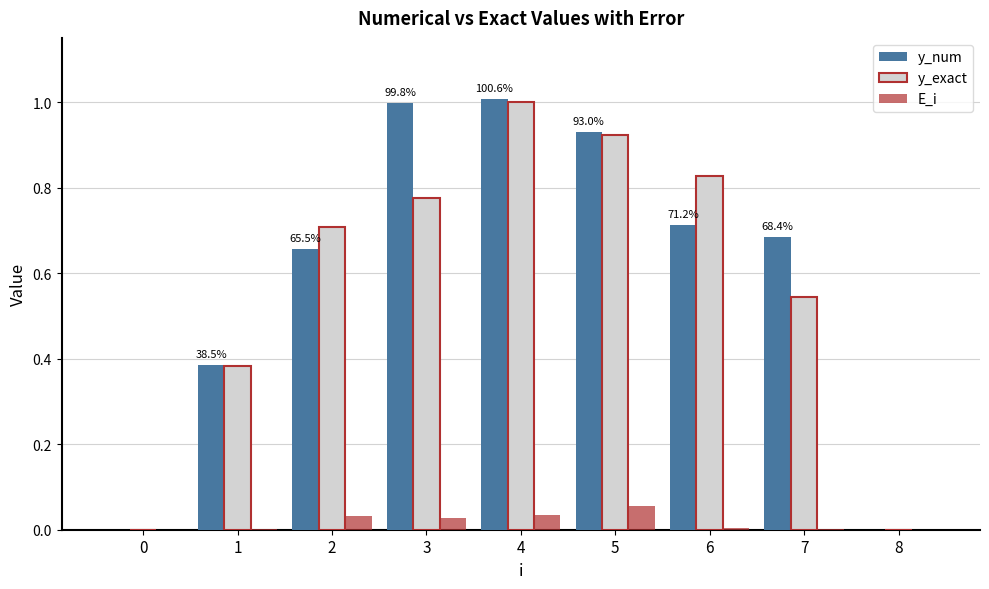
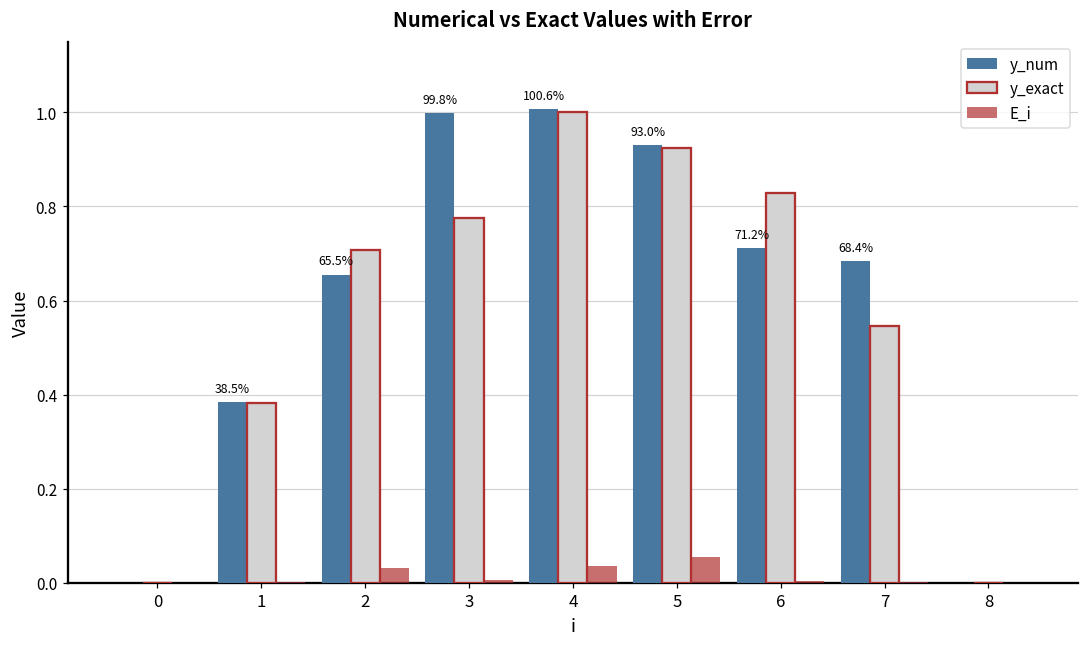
E_i, 3: 0.03 -> 0.01
